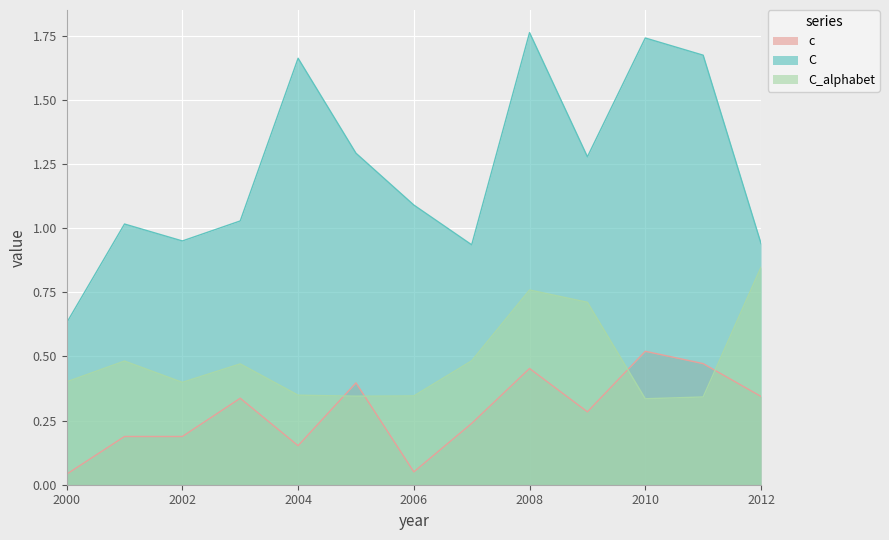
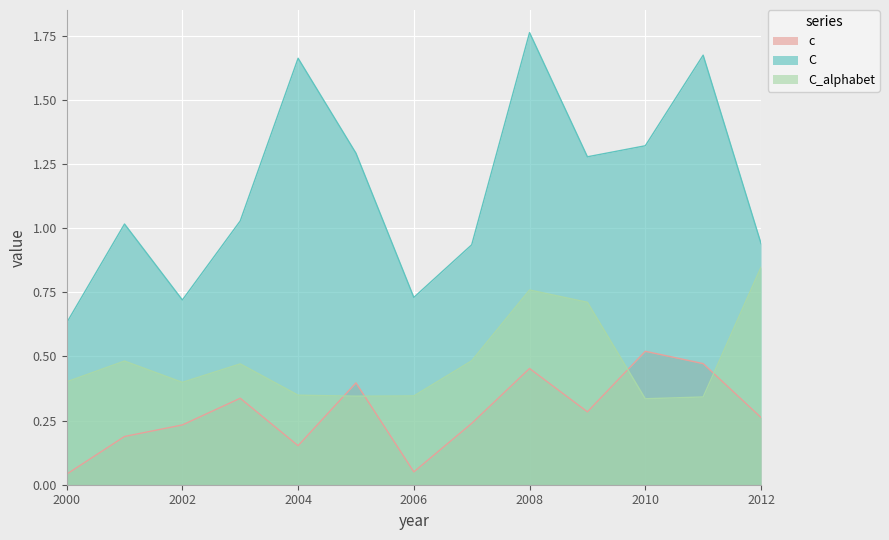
c, 2002: 0.19 -> 0.23
C, 2002: 0.95 -> 0.72
C, 2006: 1.09 -> 0.73
C, 2010: 1.74 -> 1.32
c, 2012: 0.34 -> 0.26
